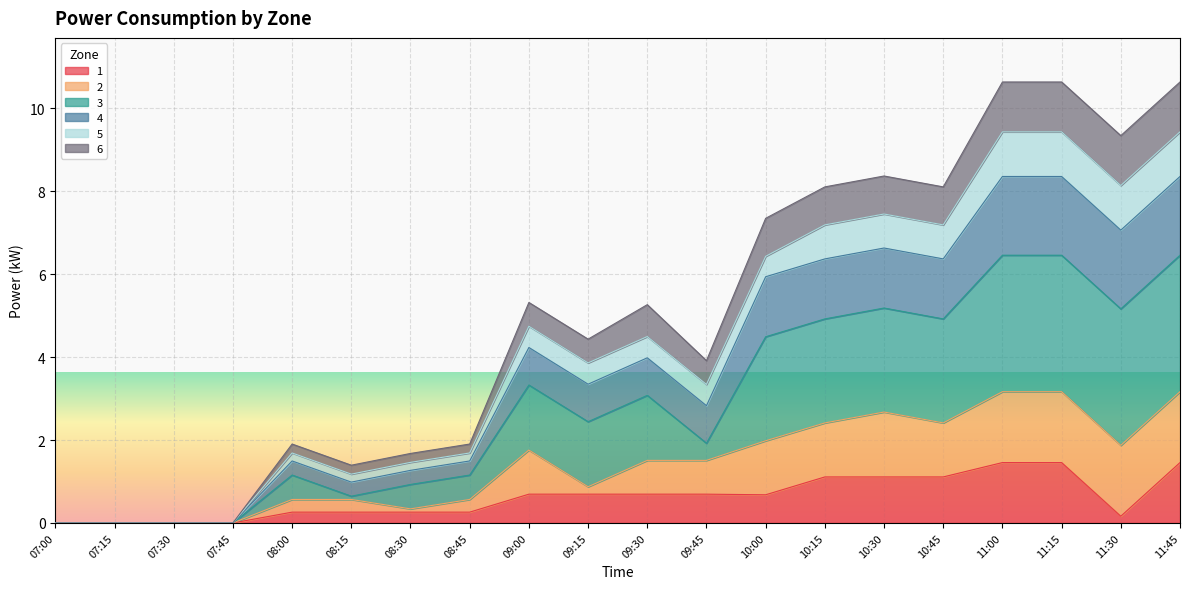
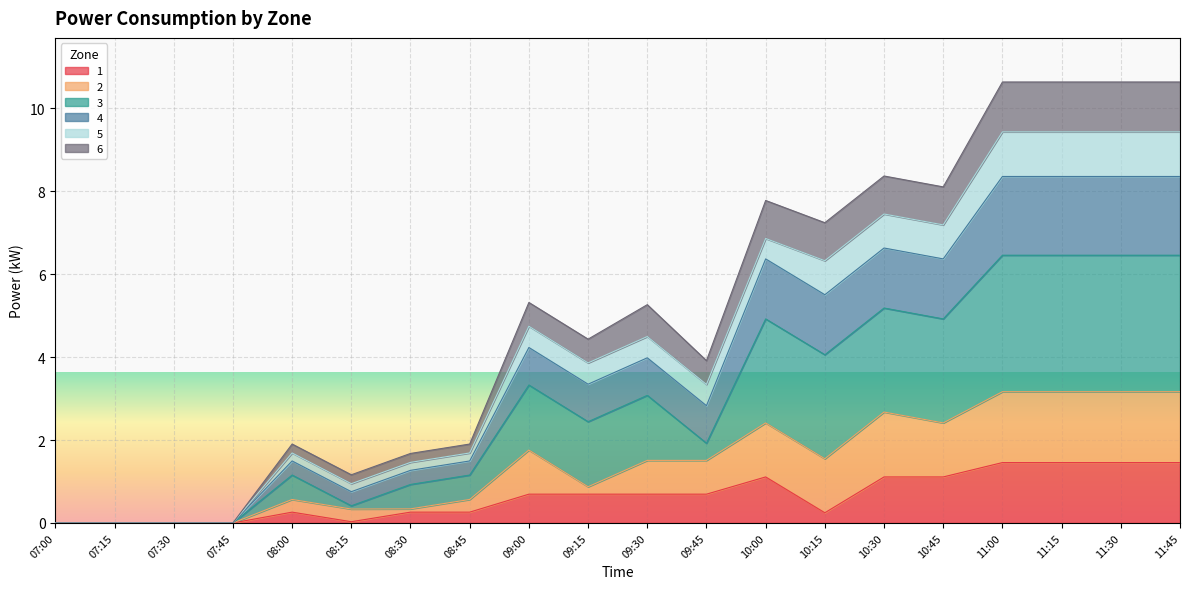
1, 08:15: 0.3 -> 0.0
1, 10:00: 0.7 -> 1.1
1, 10:15: 1.1 -> 0.2
1, 11:30: 0.2 -> 1.5
